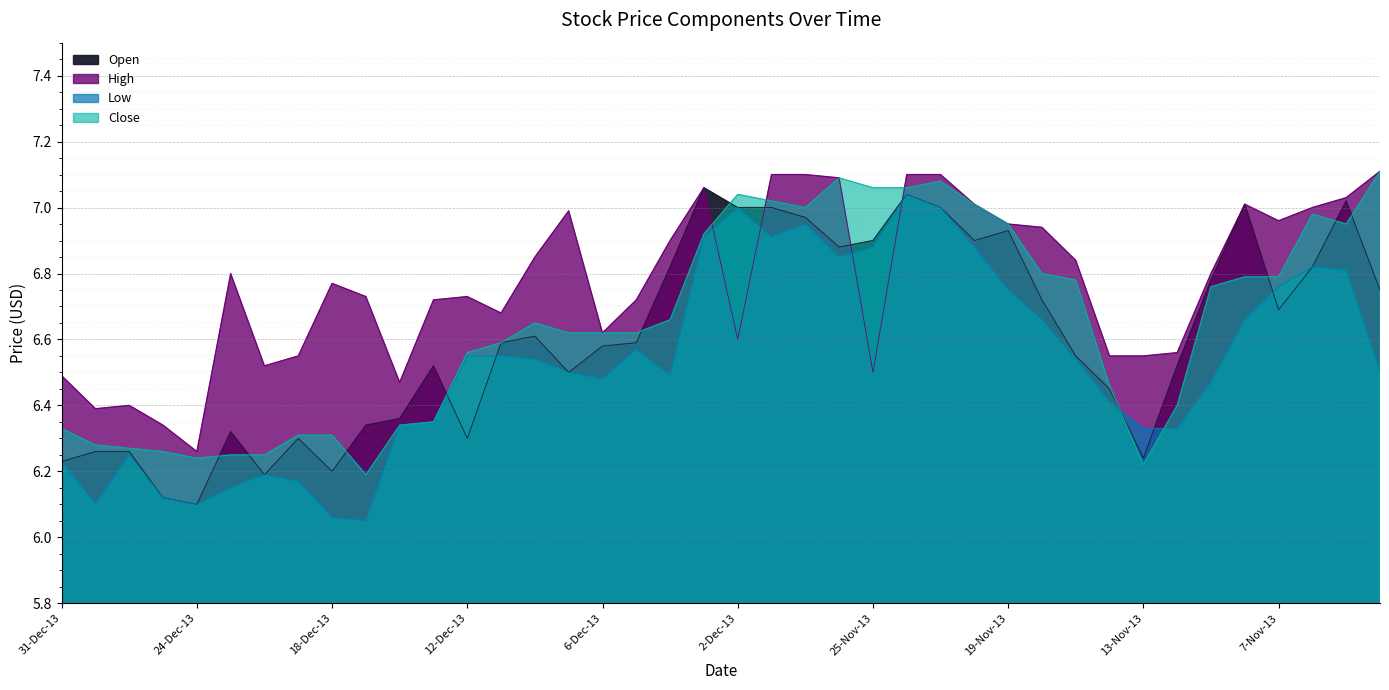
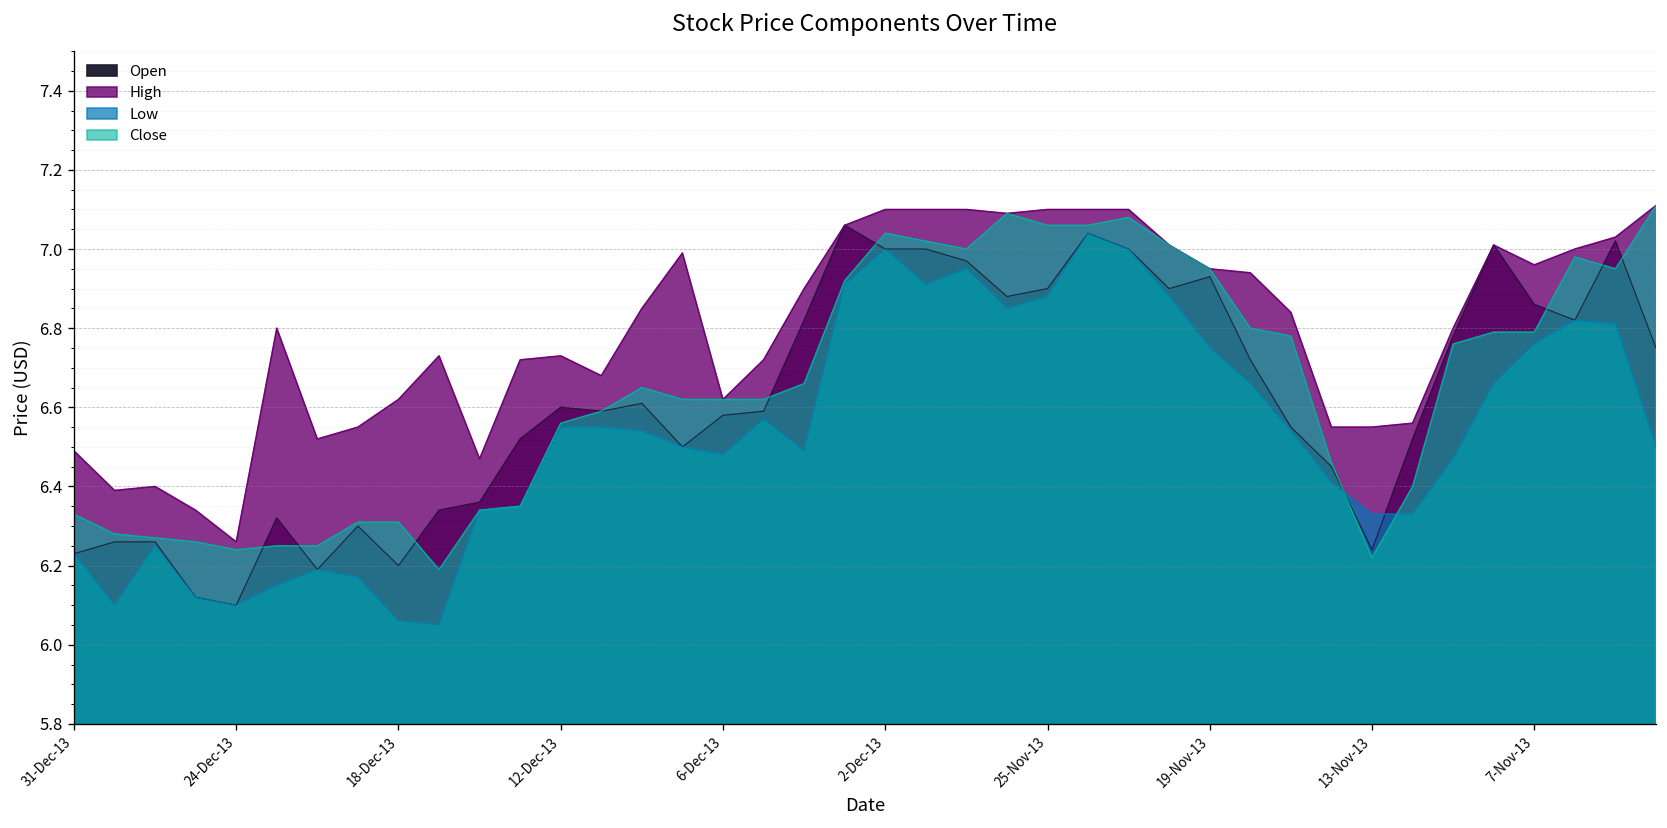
High, 18-Dec-13: 6.77 -> 6.62
Open, 12-Dec-13: 6.3 -> 6.6
High, 2-Dec-13: 6.6 -> 7.1
High, 25-Nov-13: 6.5 -> 7.1
Open, 7-Nov-13: 6.69 -> 6.86
